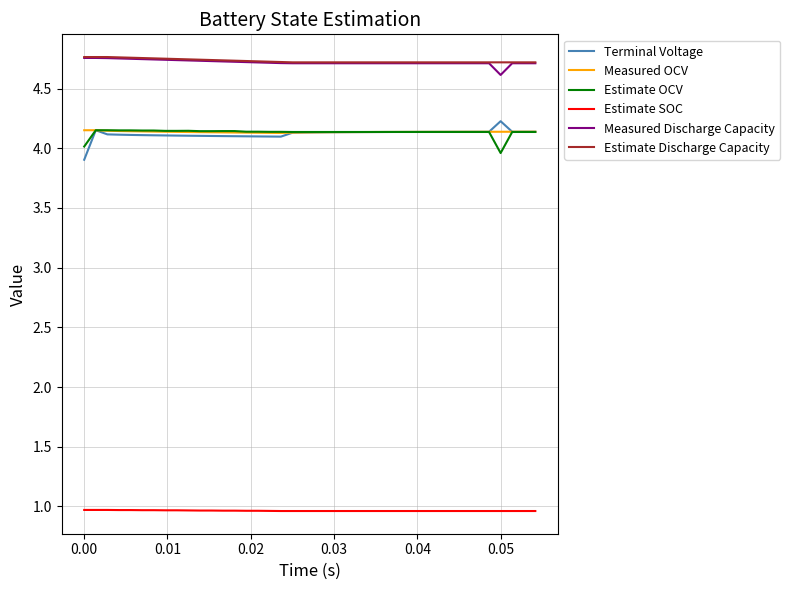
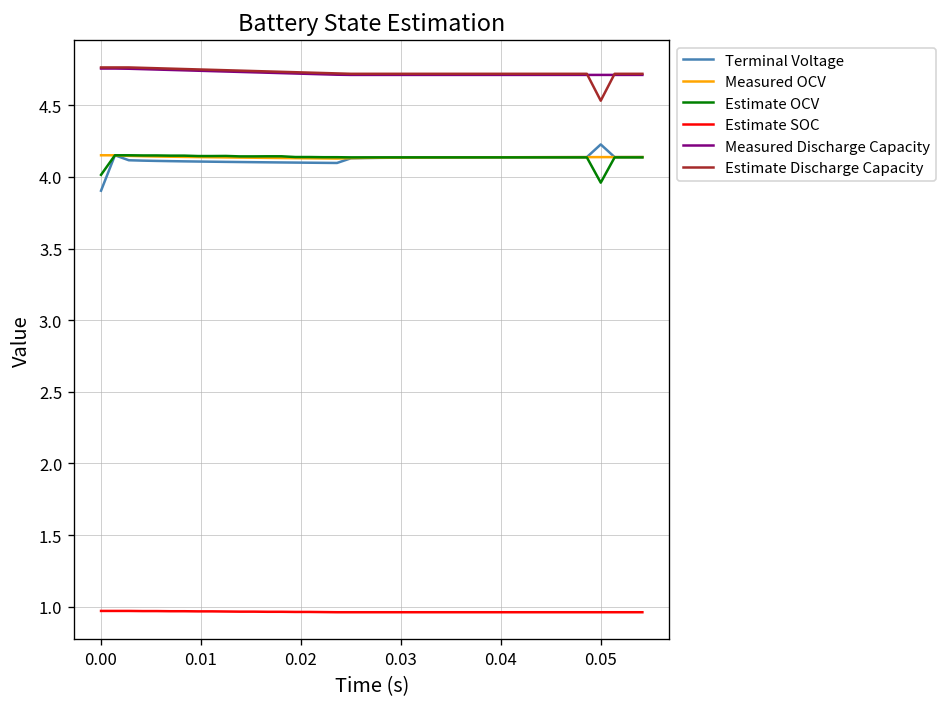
Measured Discharge Capacity, 0.05: 4.61 -> 4.71
Estimate Discharge Capacity, 0.05: 4.72 -> 4.53
